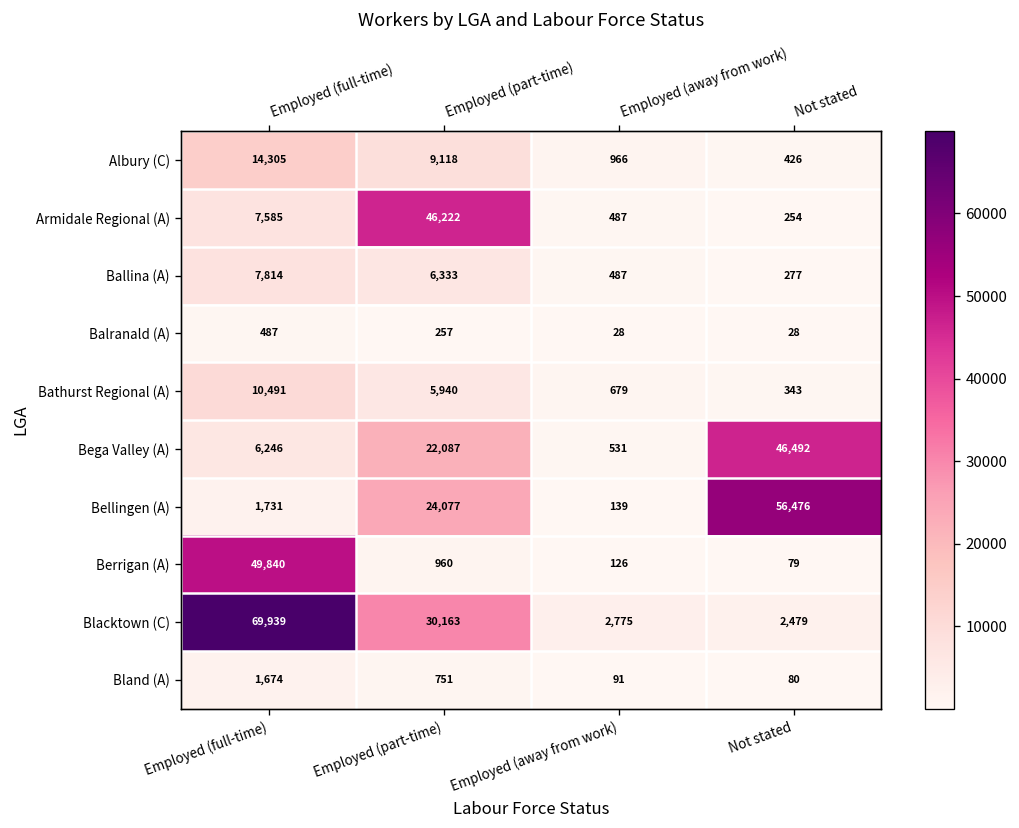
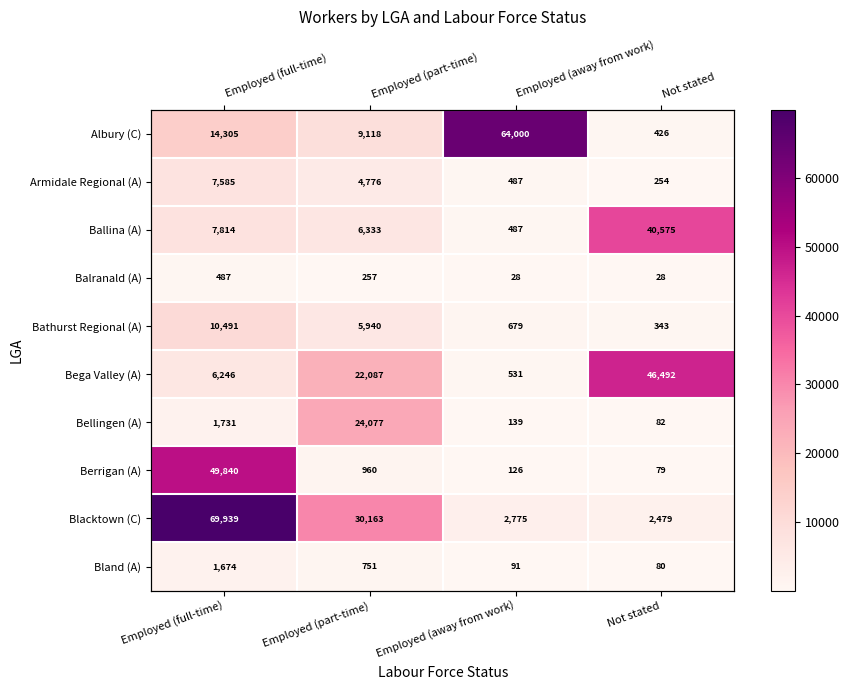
Albury (C), Employed (away from work): 966 -> 64,000
Armidale Regional (A), Employed (part-time): 46,222 -> 4,776
Ballina (A), Not stated: 277 -> 40,575
Bellingen (A), Not stated: 56,476 -> 82
